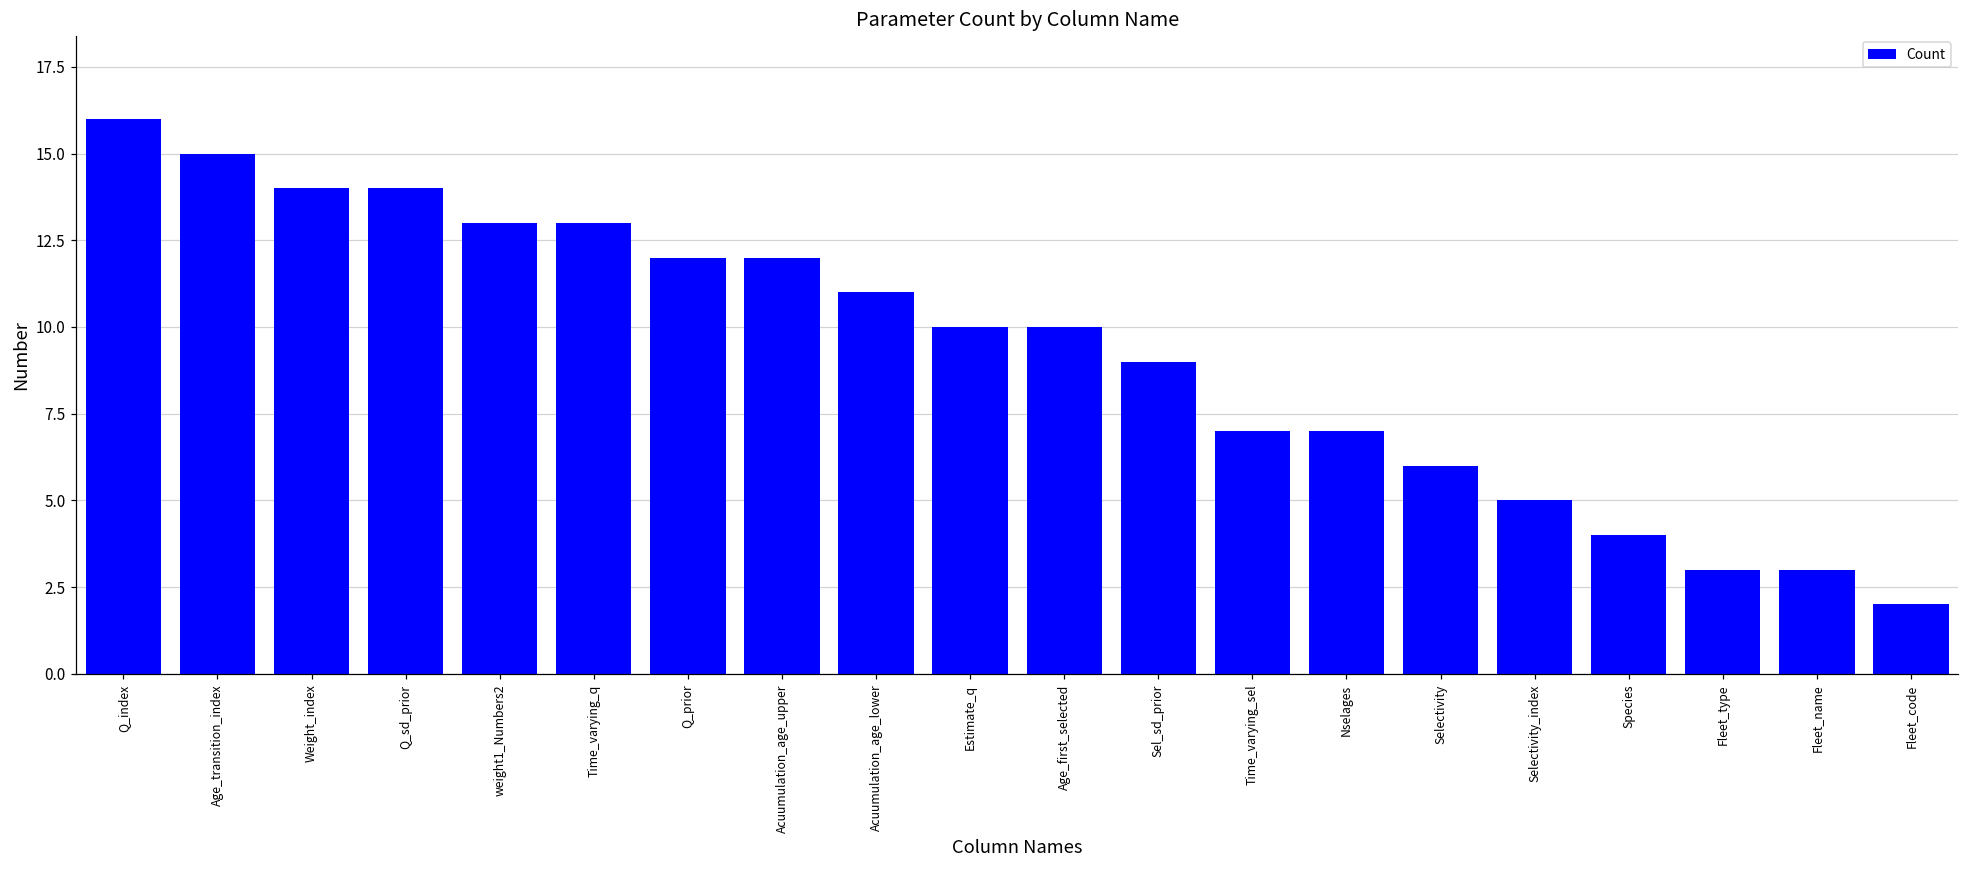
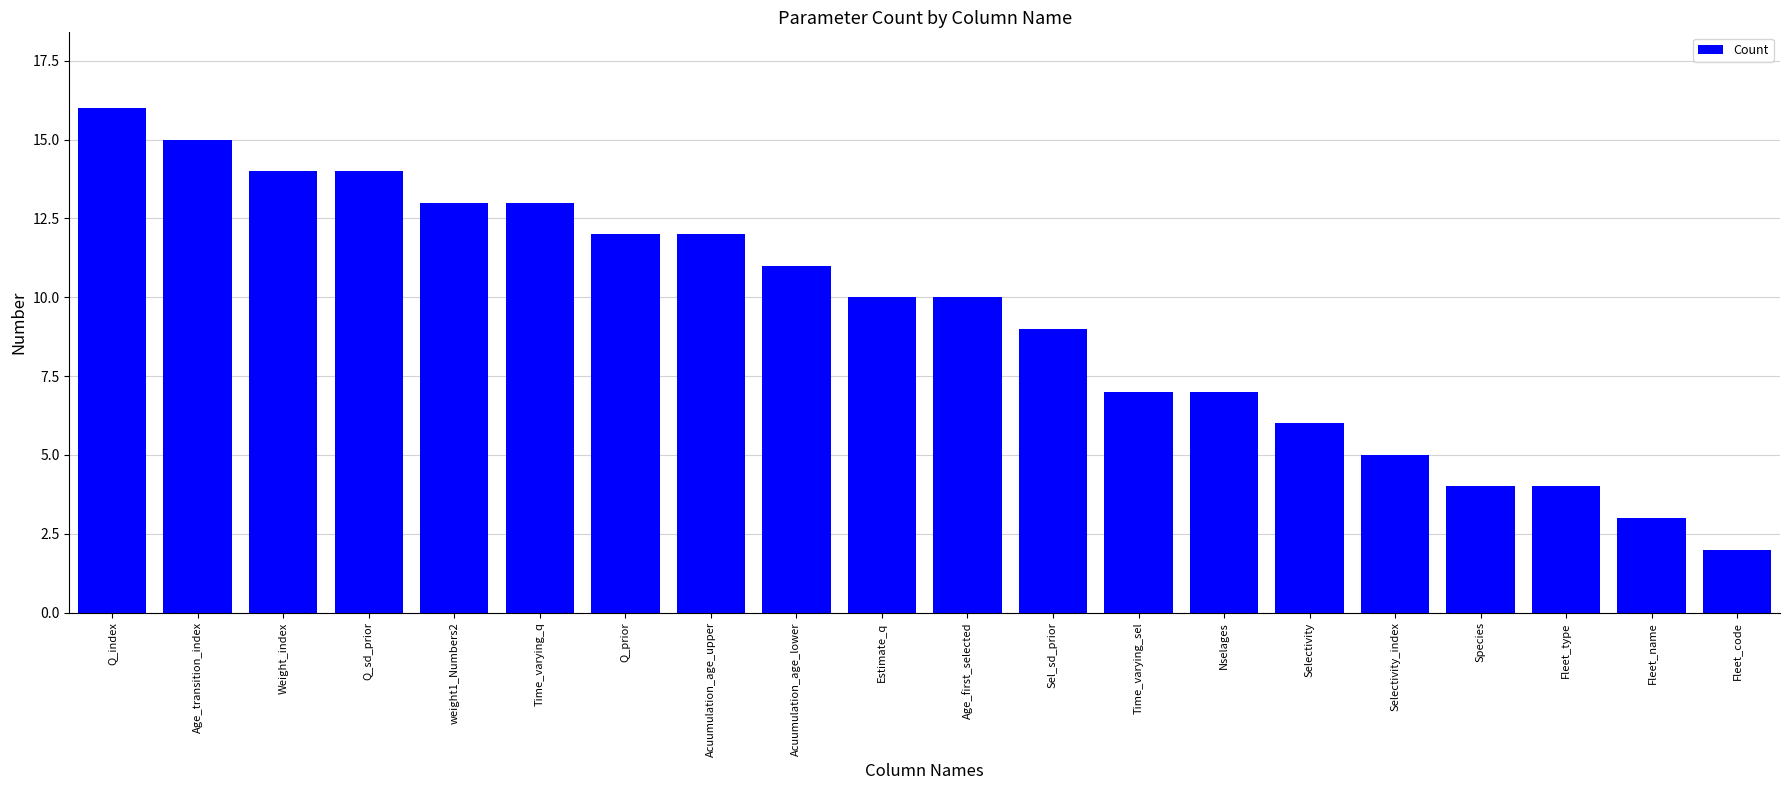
Fleet_type: 3 -> 4
